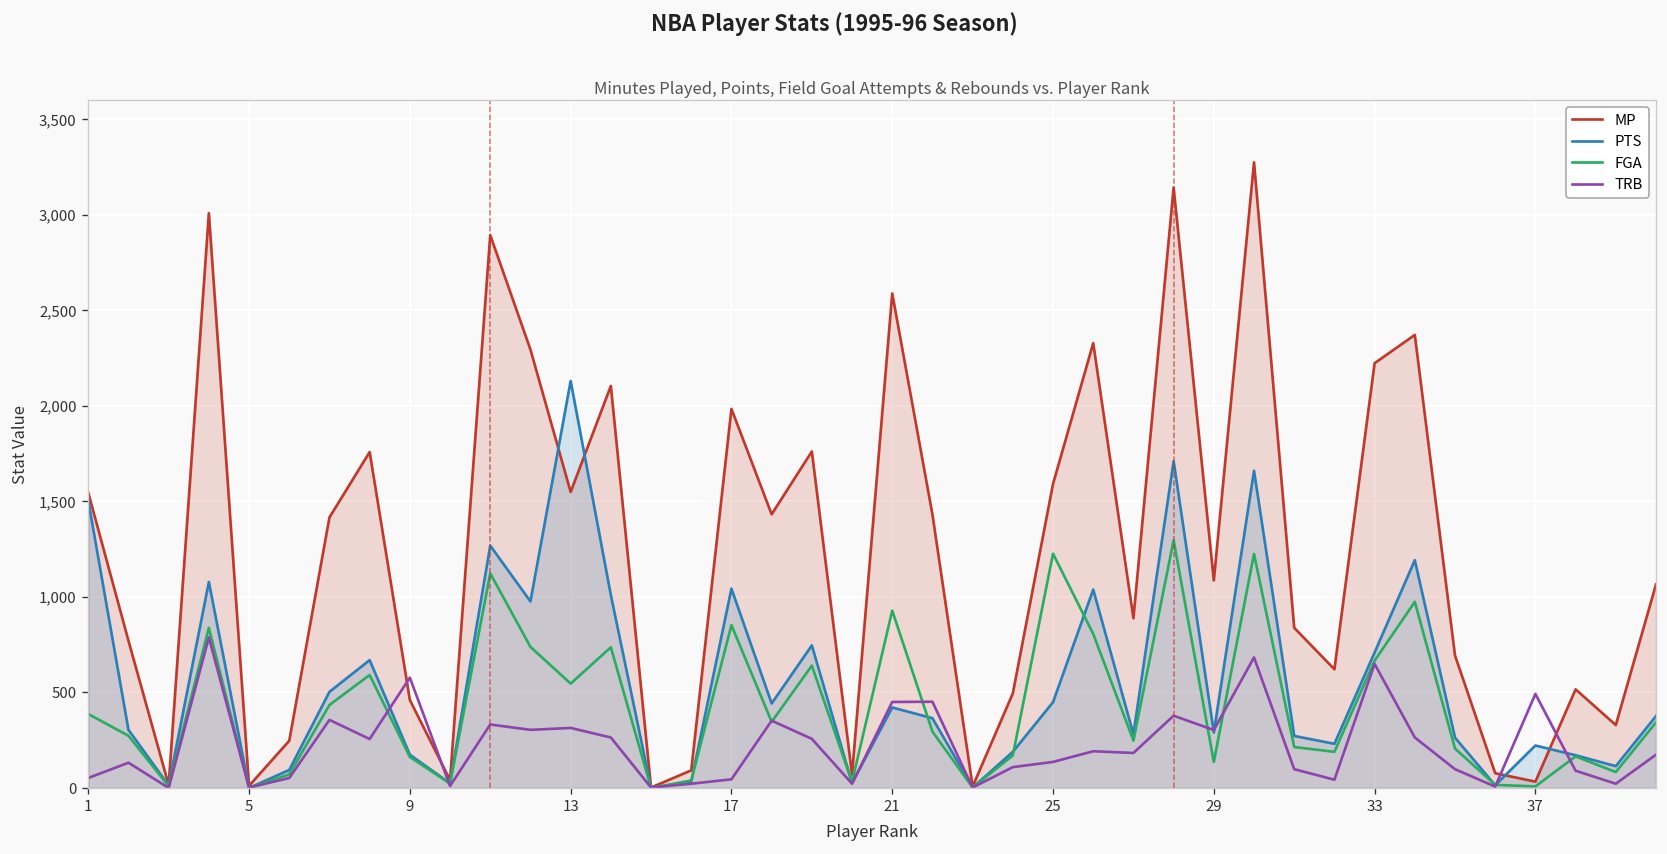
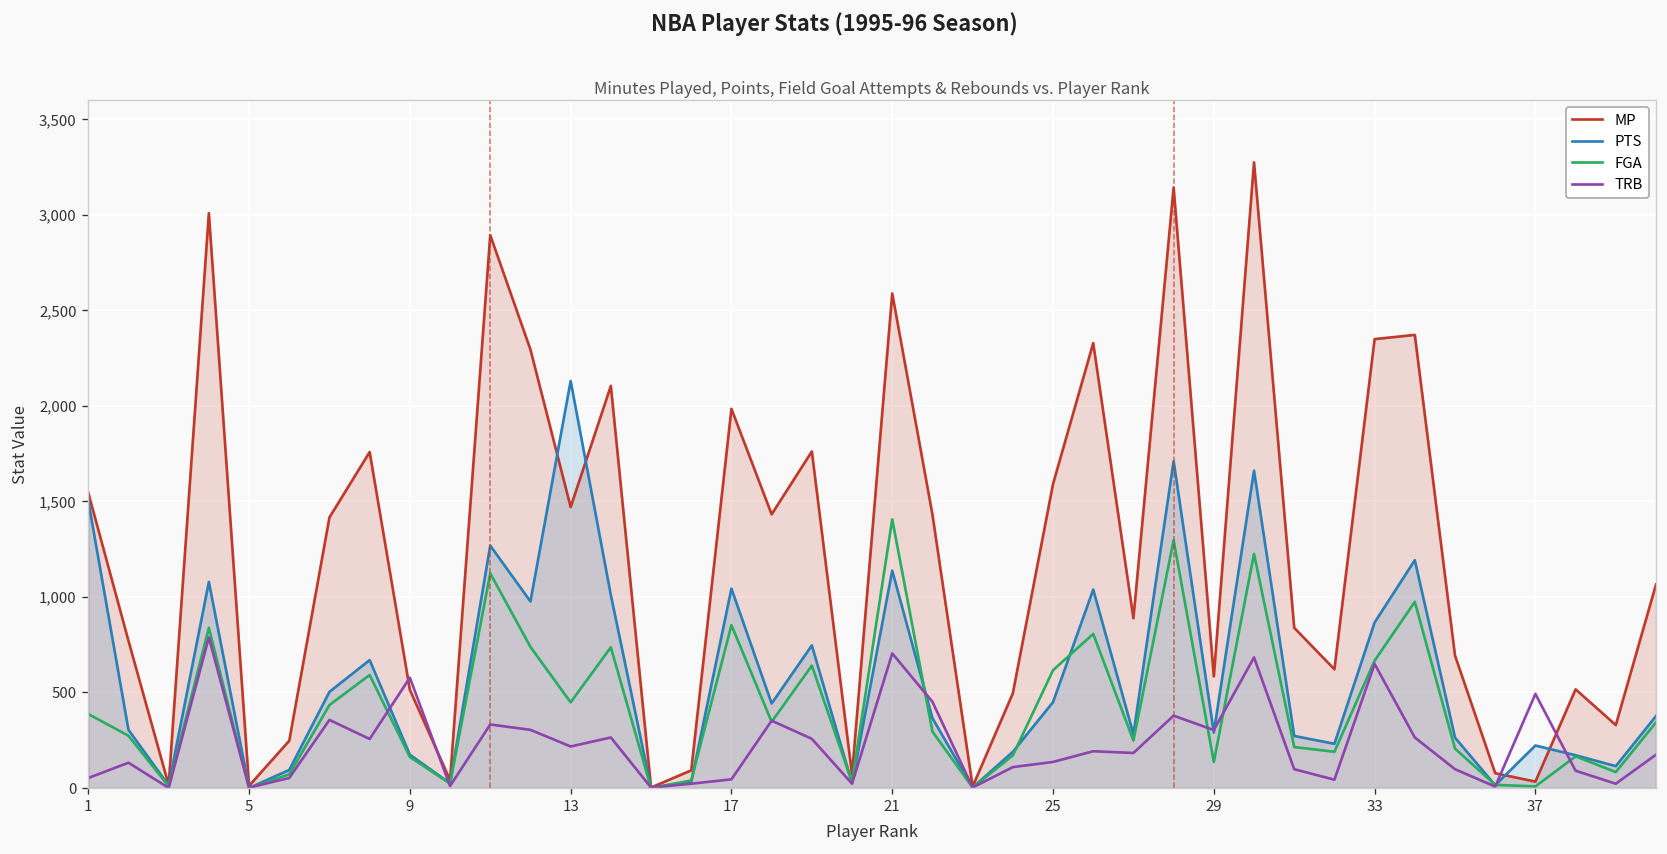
MP, 9: 460 -> 510
MP, 13: 1,550 -> 1,470
FGA, 13: 550 -> 450
TRB, 13: 310 -> 220
PTS, 21: 420 -> 1,140
FGA, 21: 930 -> 1,410
TRB, 21: 450 -> 700
FGA, 25: 1,230 -> 620
MP, 29: 1,090 -> 580
MP, 33: 2,220 -> 2,350
PTS, 33: 710 -> 870
